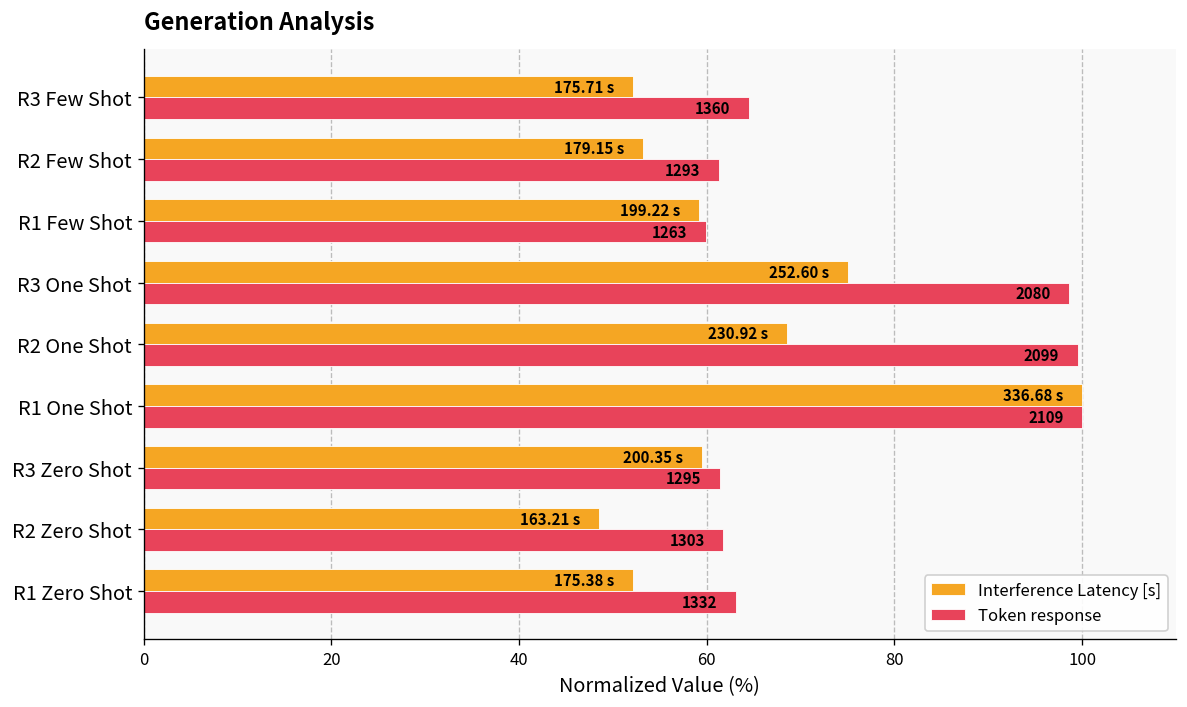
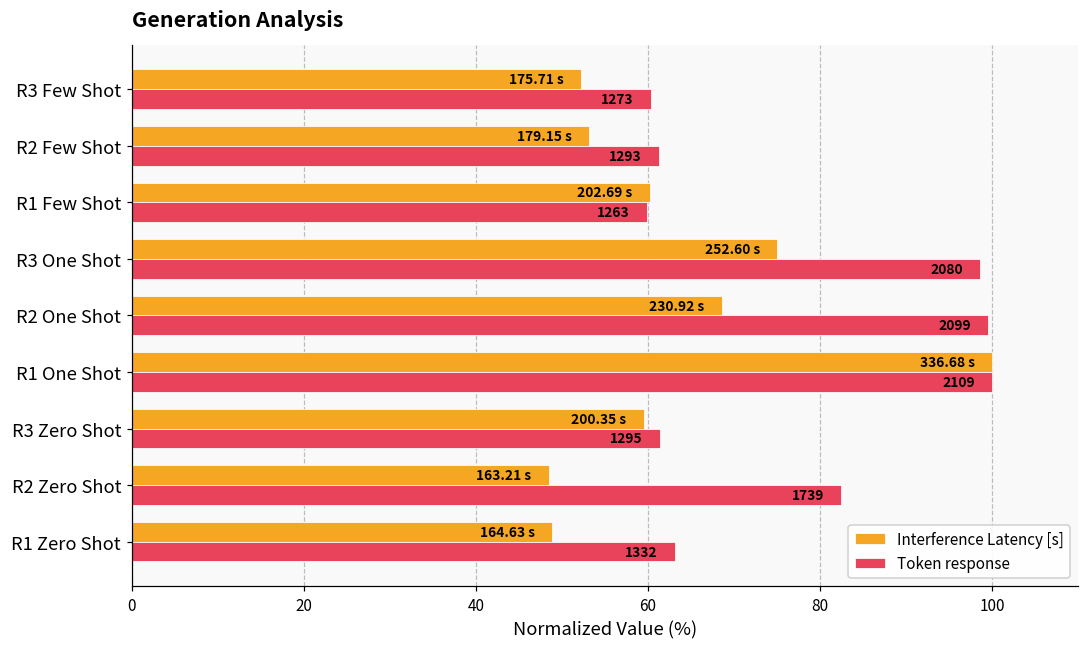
Token response, R3 Few Shot: 1360 -> 1273
Interference Latency [s], R1 Few Shot: 199.22 -> 202.69
Token response, R2 Zero Shot: 1303 -> 1739
Interference Latency [s], R1 Zero Shot: 175.38 -> 164.63
